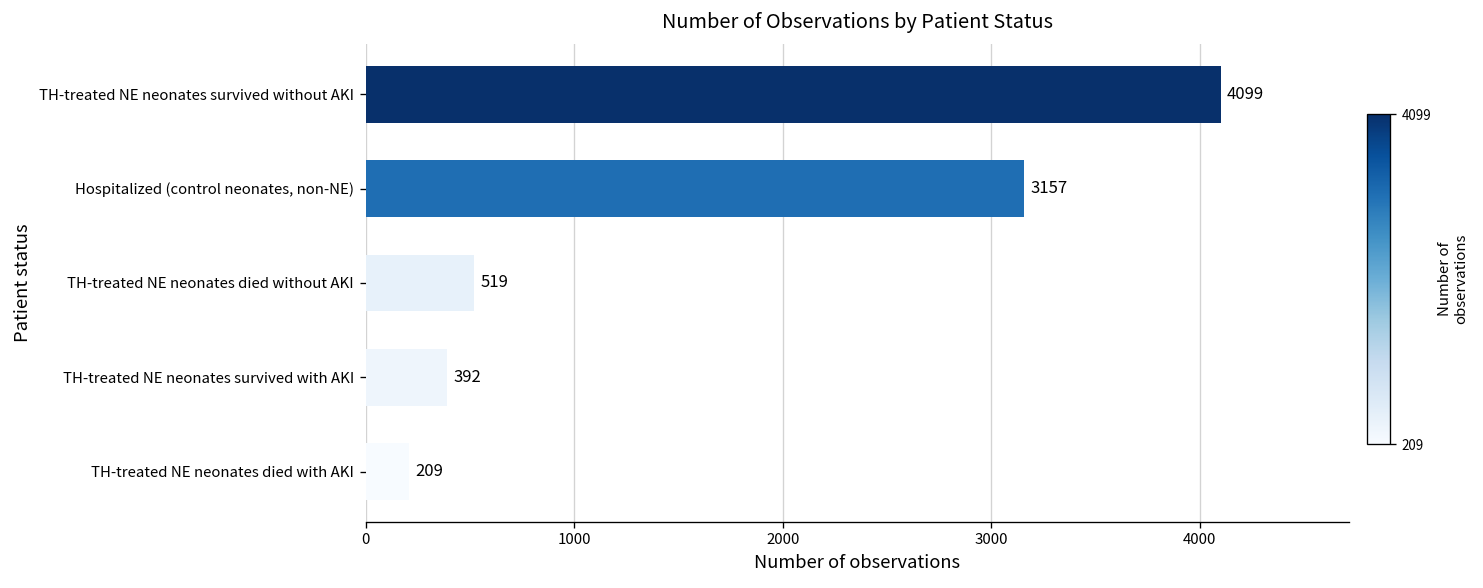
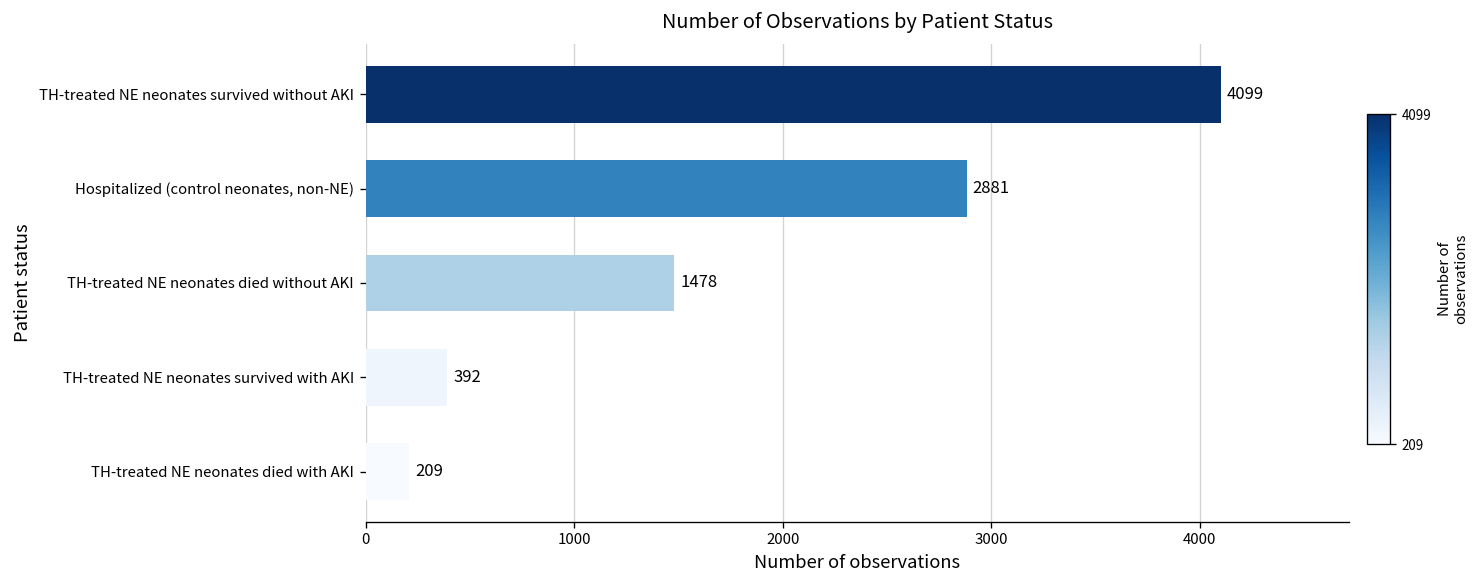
Hospitalized (control neonates, non-NE): 3157 -> 2881
TH-treated NE neonates died without AKI: 519 -> 1478
